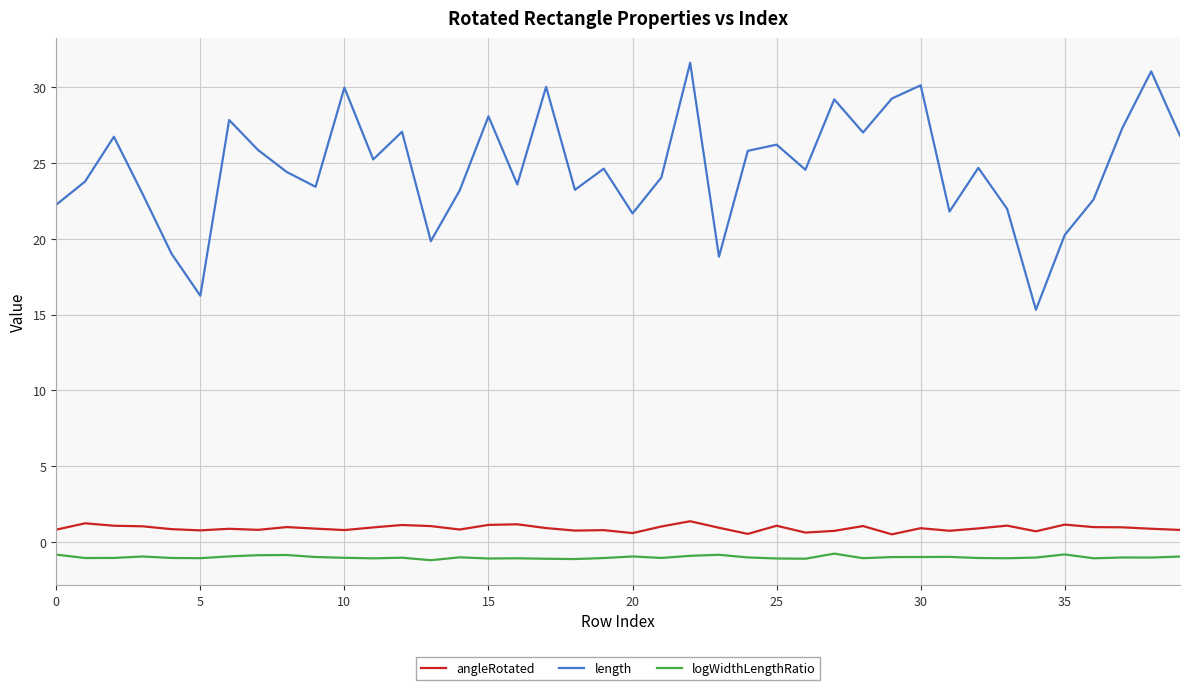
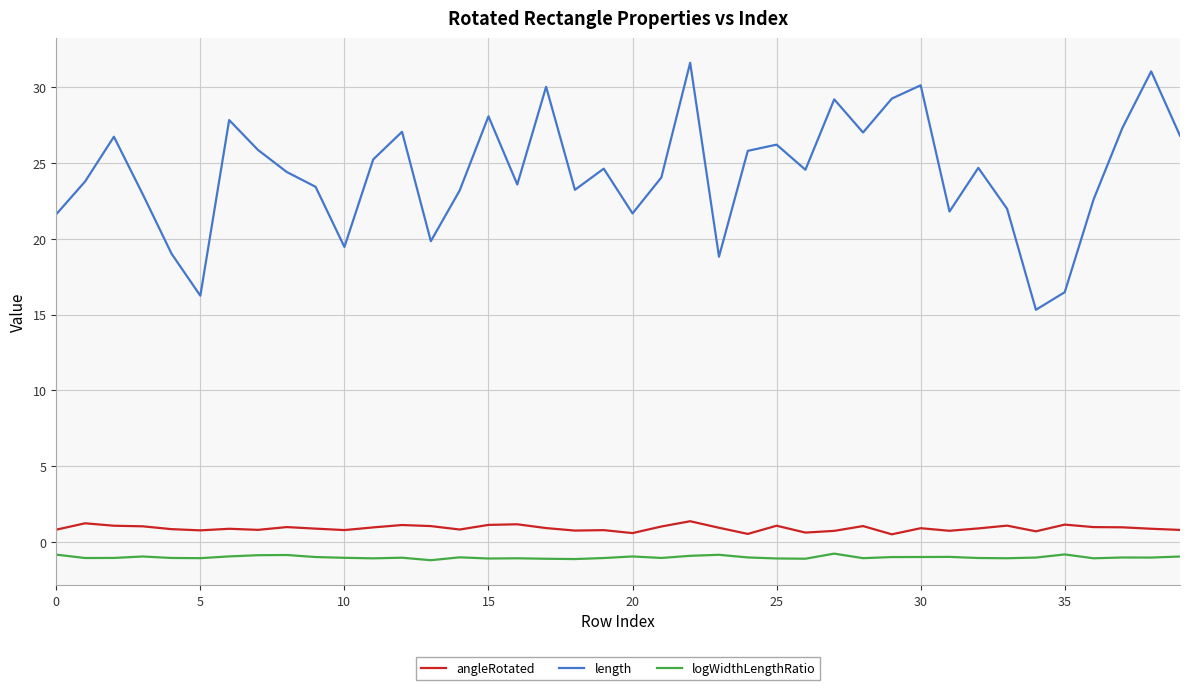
length, 0: 22.2 -> 21.6
length, 10: 29.9 -> 19.4
length, 35: 20.2 -> 16.5
